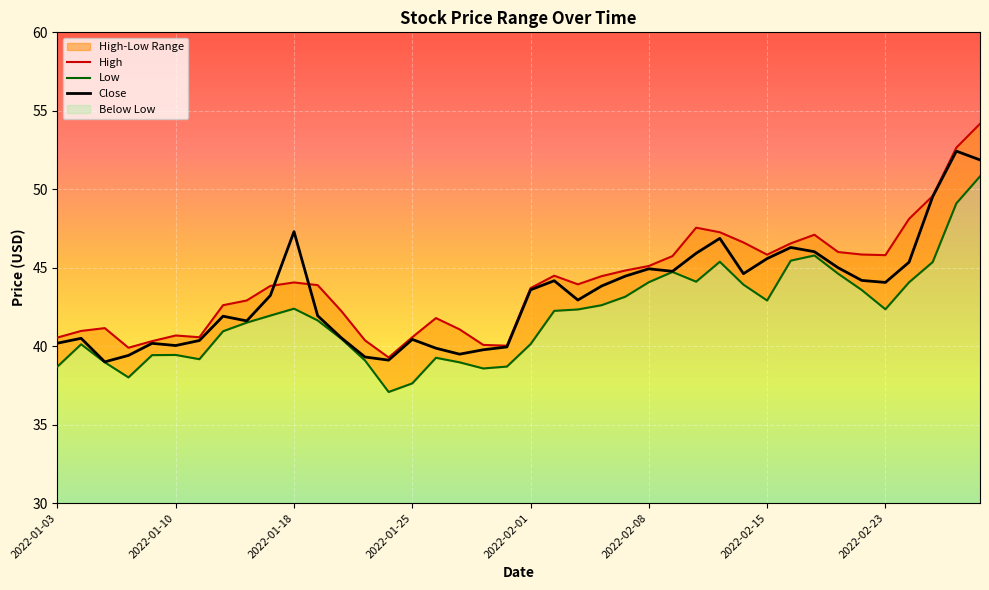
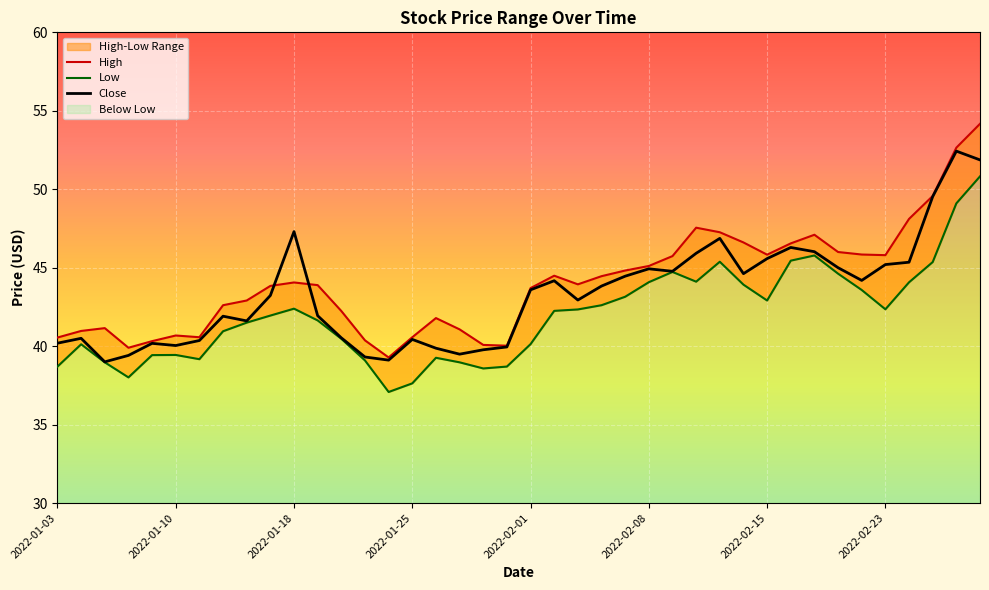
Close, 2022-02-23: 44.1 -> 45.2
